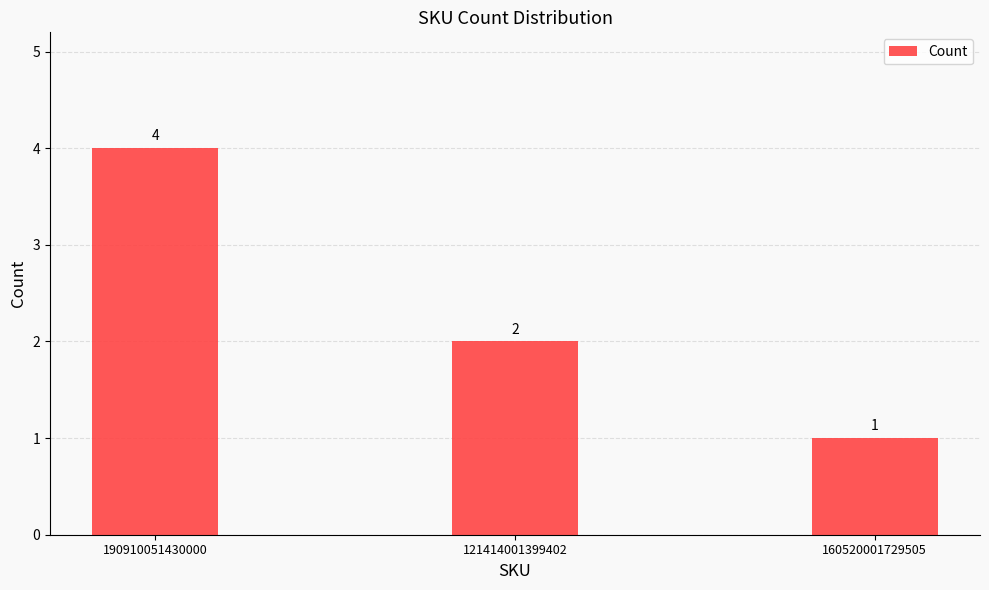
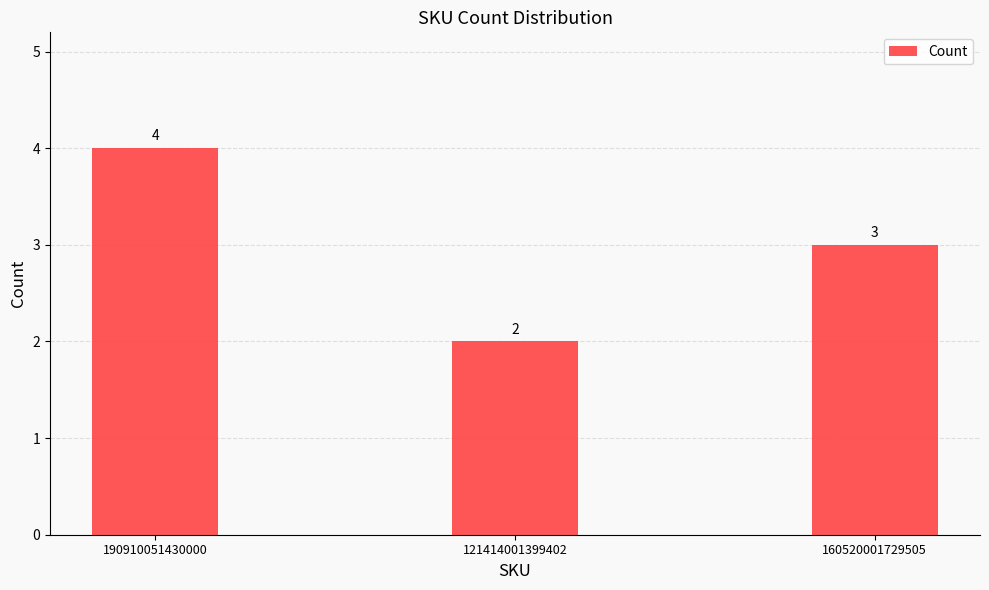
160520001729505: 1 -> 3
